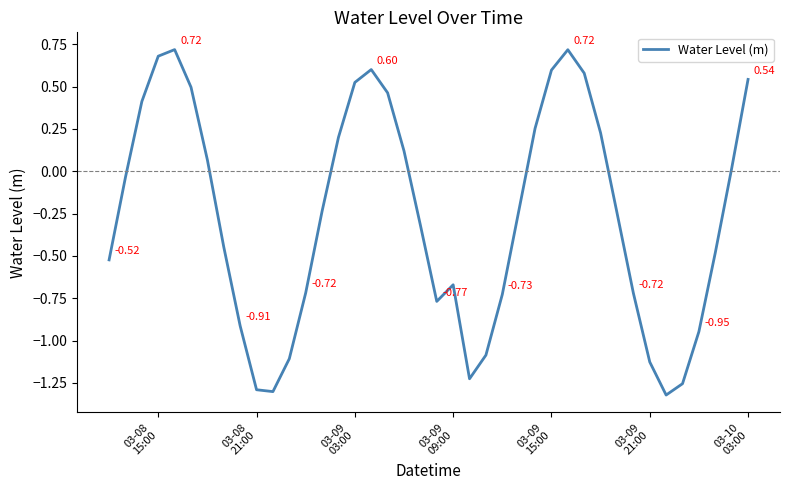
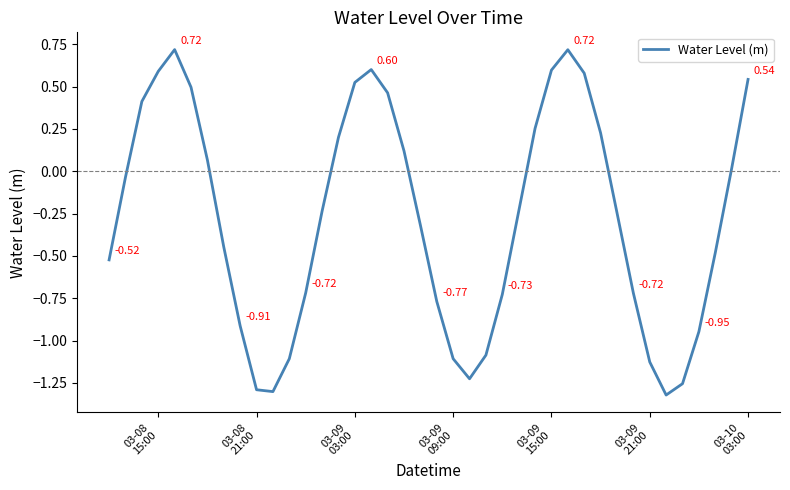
03-08 15:00: 0.68 -> 0.59
03-09 09:00: -0.67 -> -1.11
